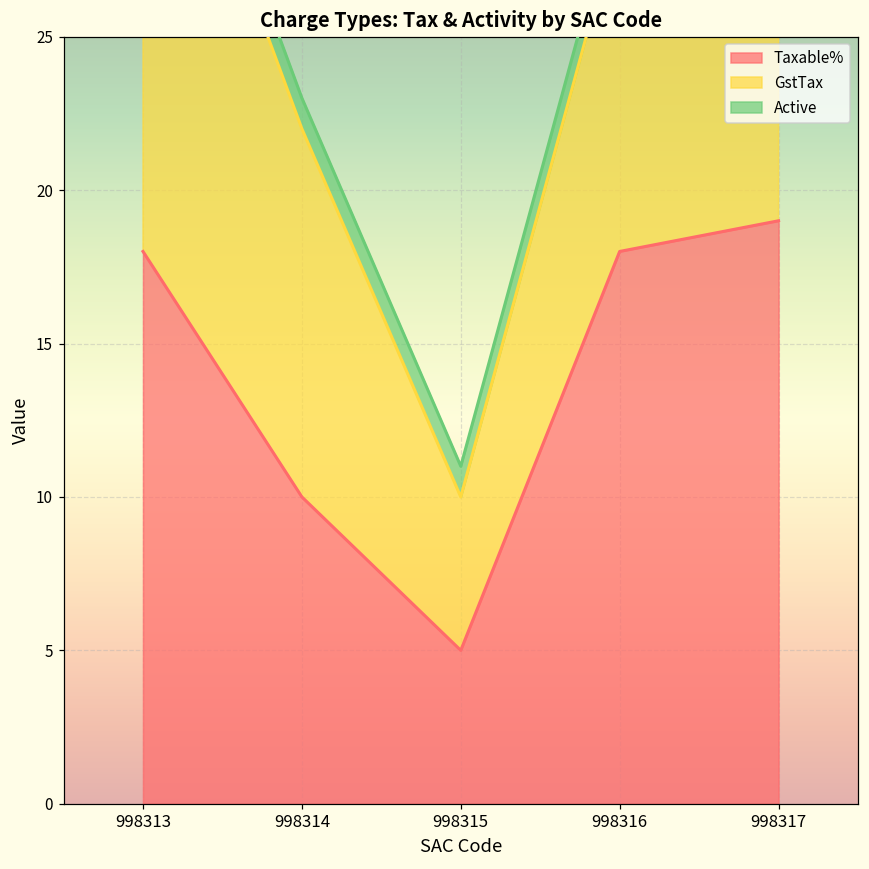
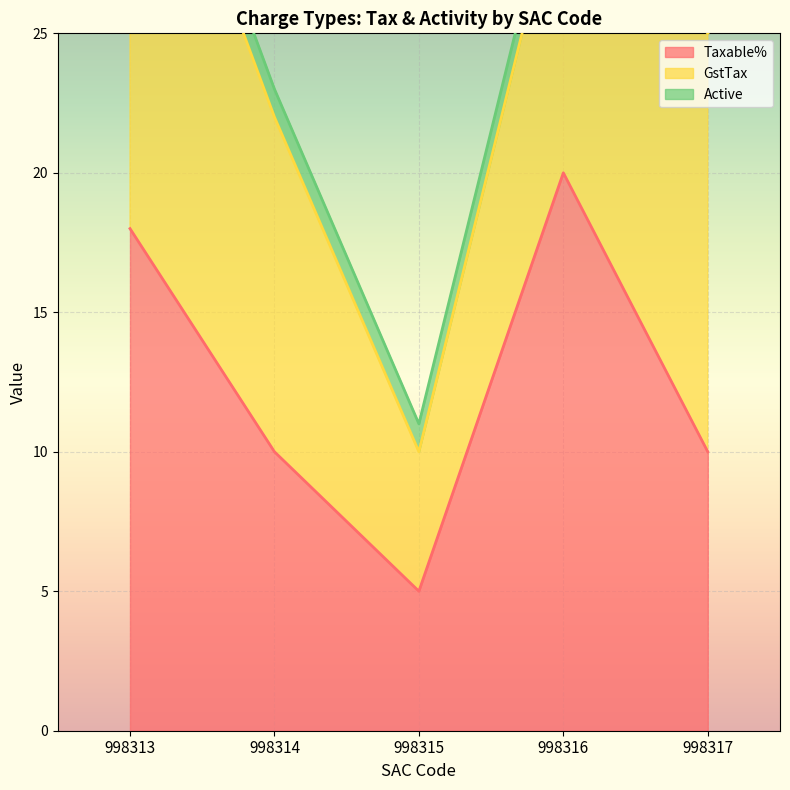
Taxable%, 998316: 18 -> 20
Taxable%, 998317: 19 -> 10
